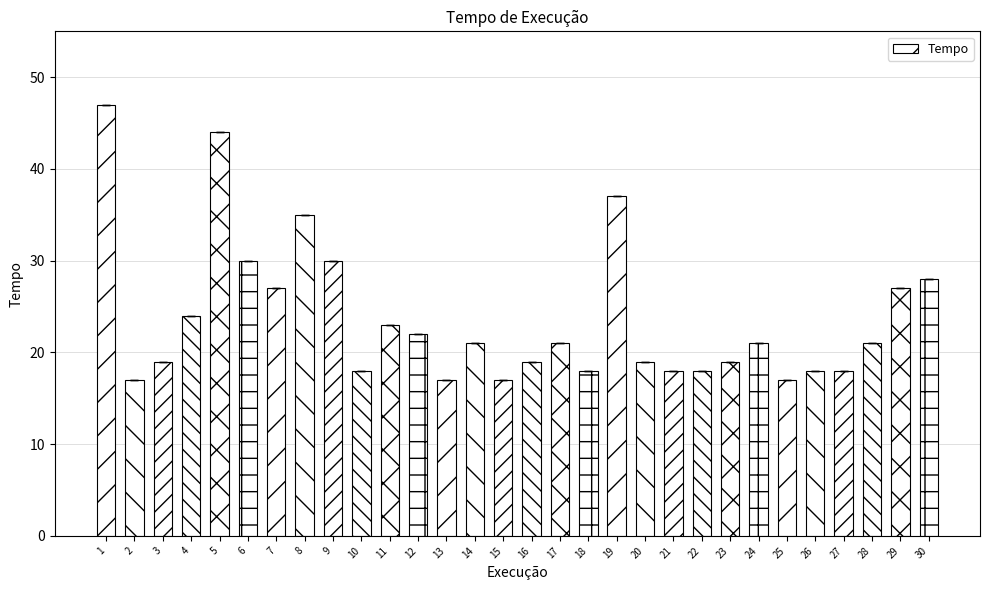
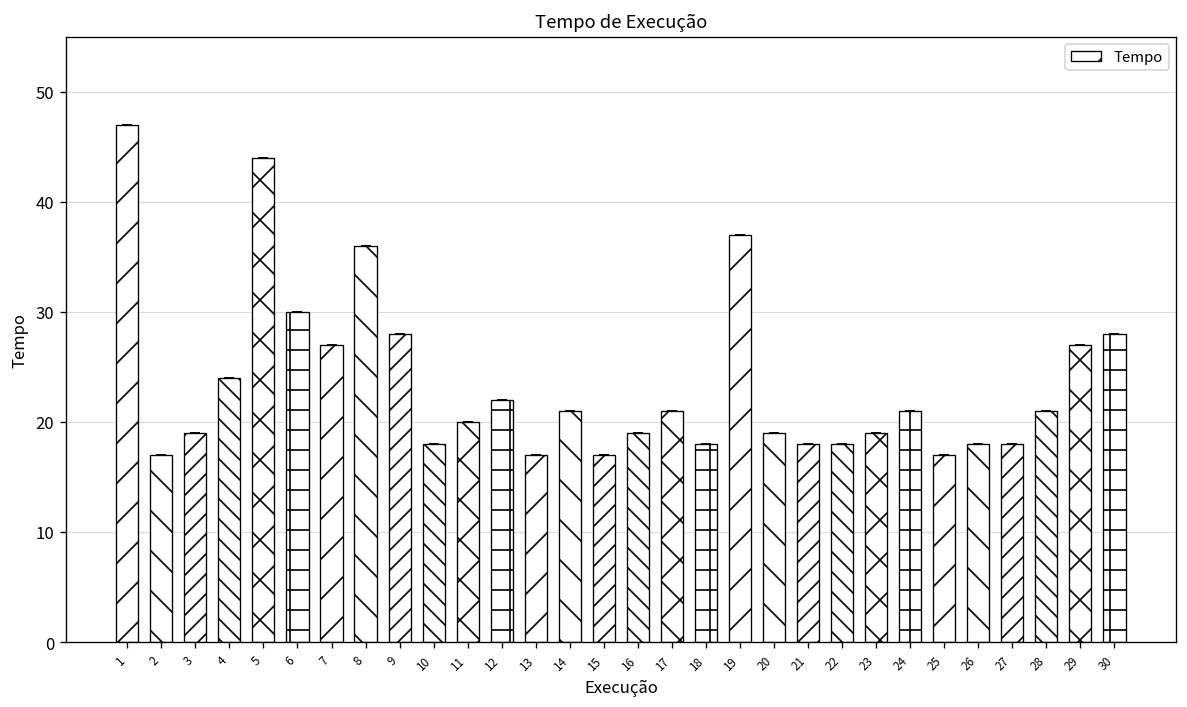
8: 35 -> 36
9: 30 -> 28
11: 23 -> 20
